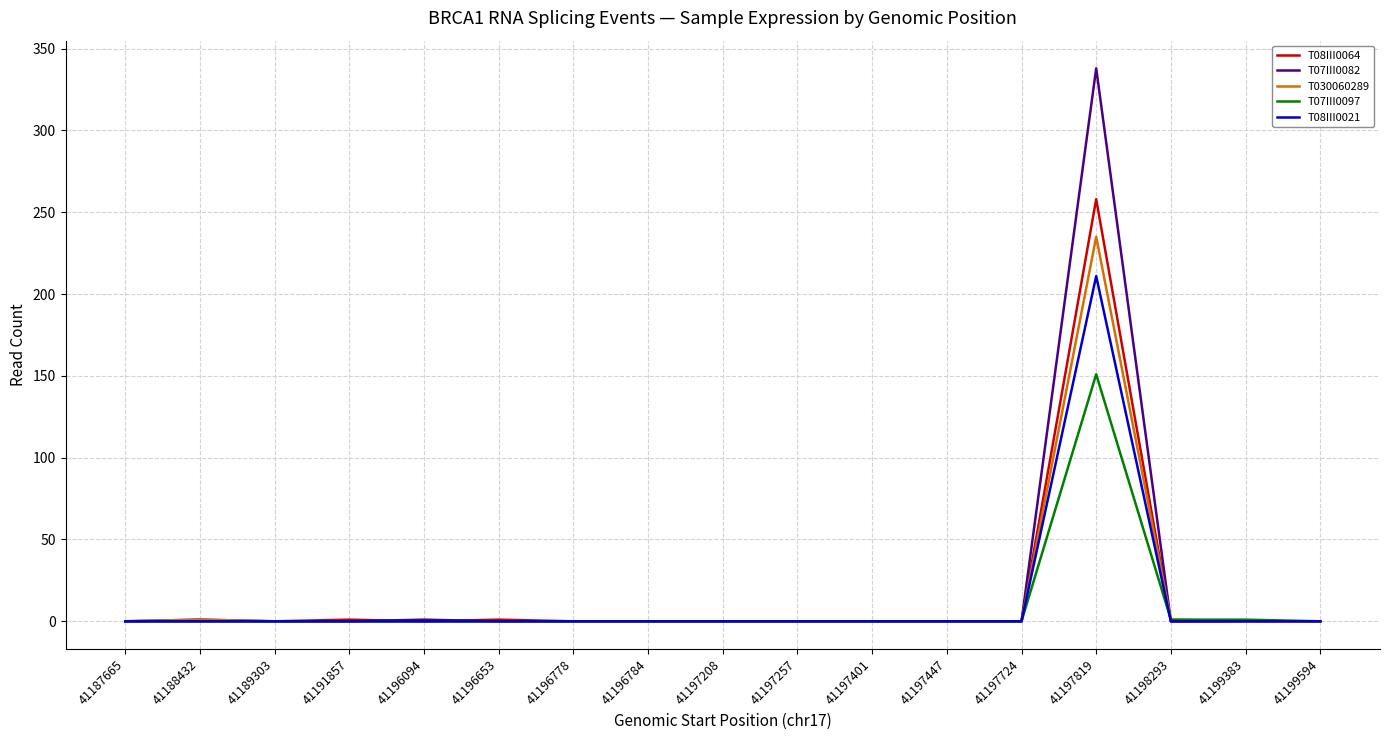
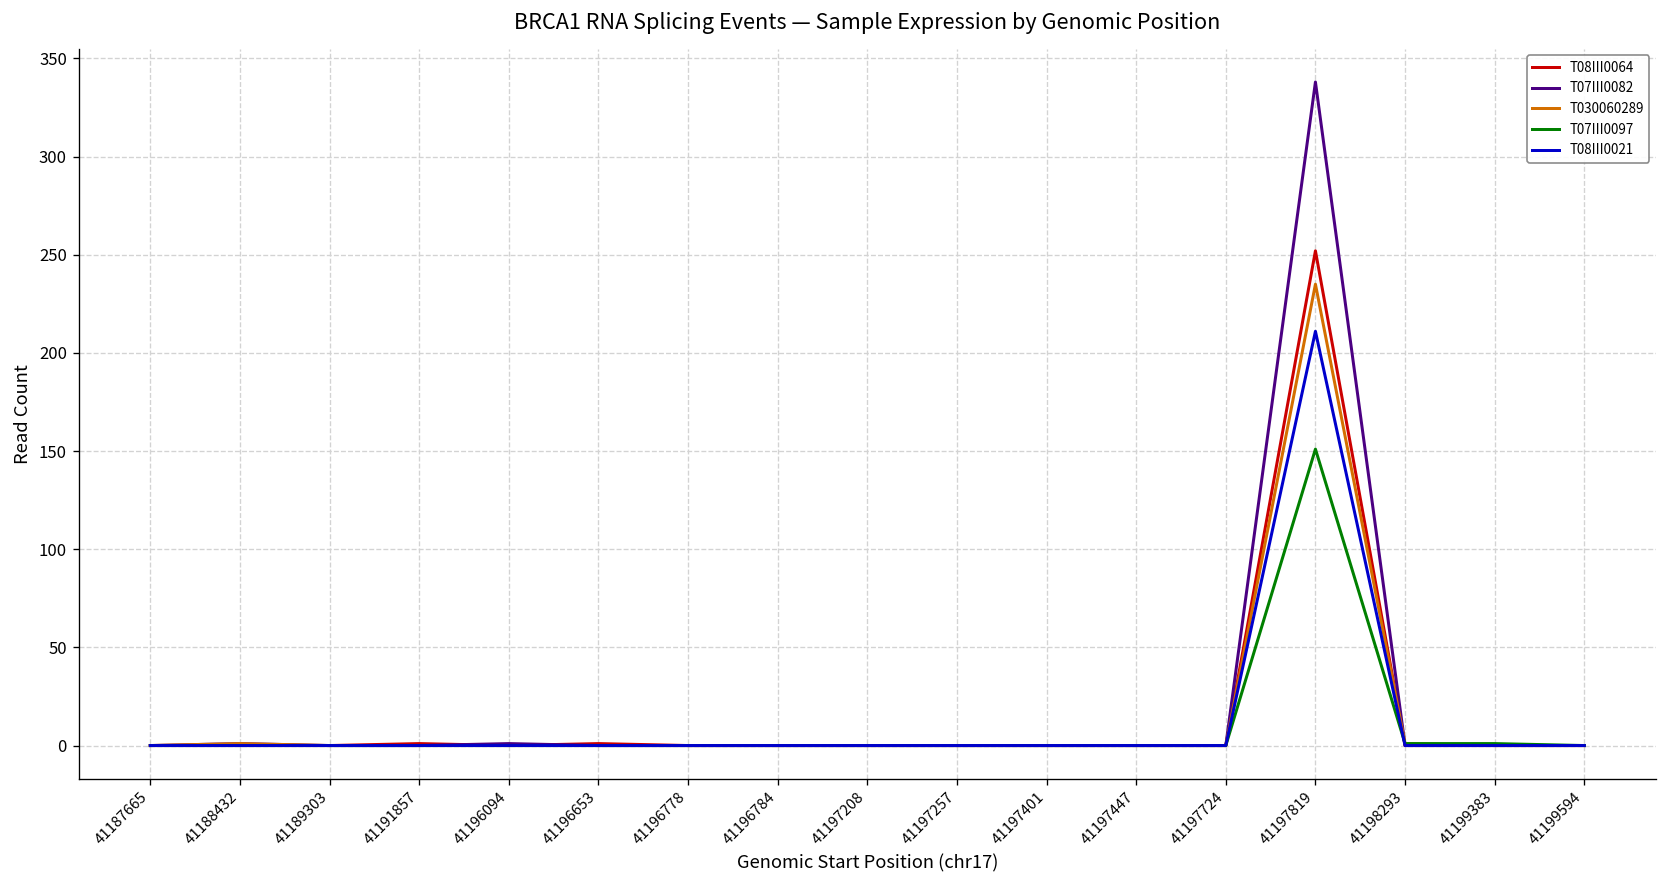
T08III0064, 41197819: 258 -> 252
